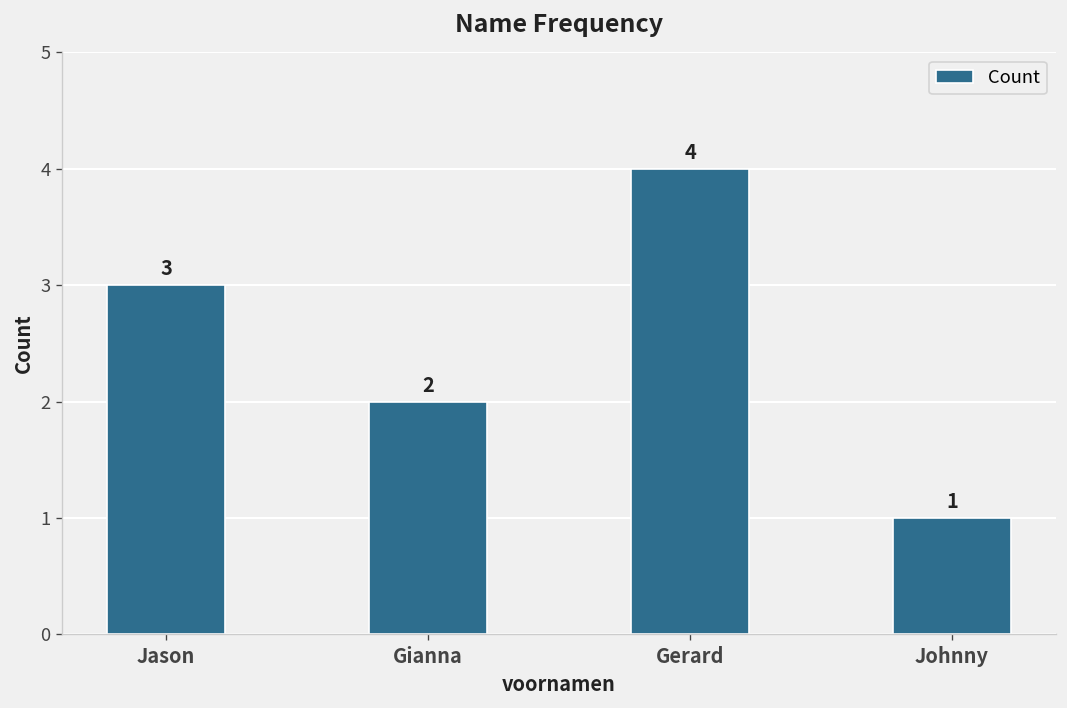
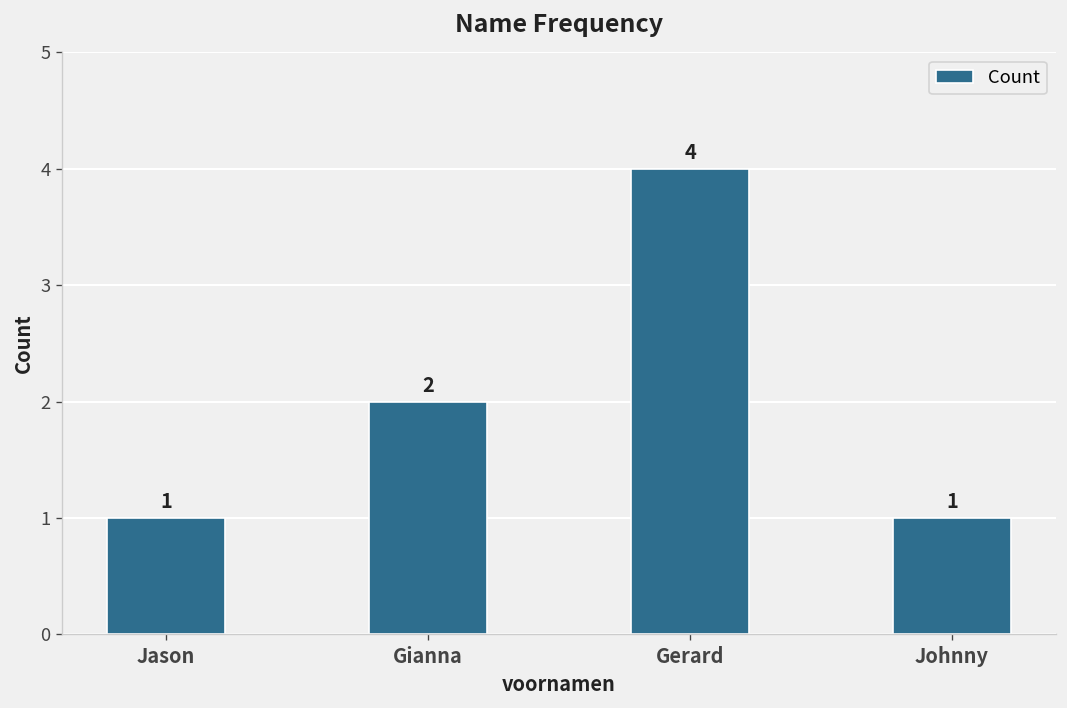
Jason: 3 -> 1
